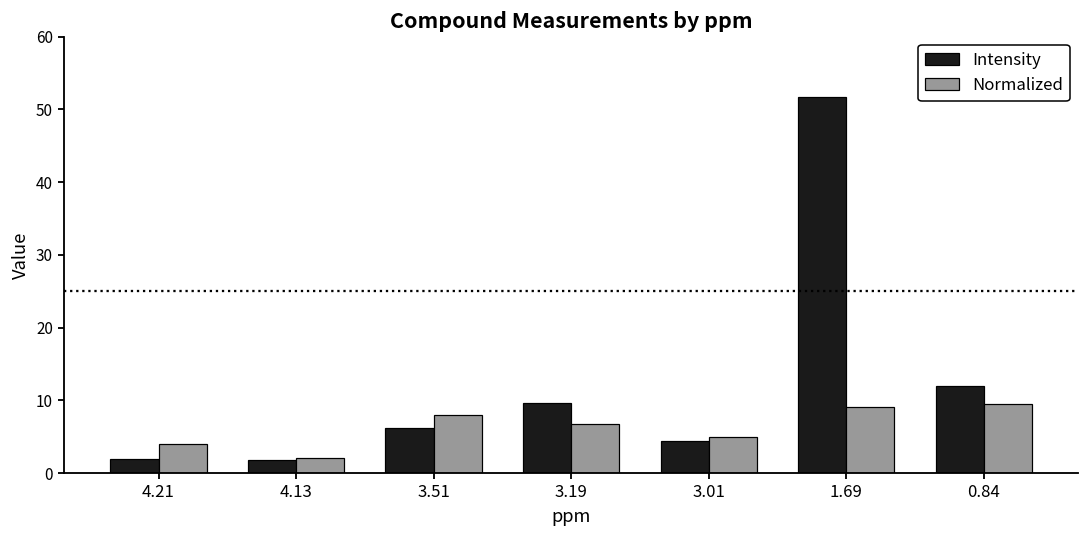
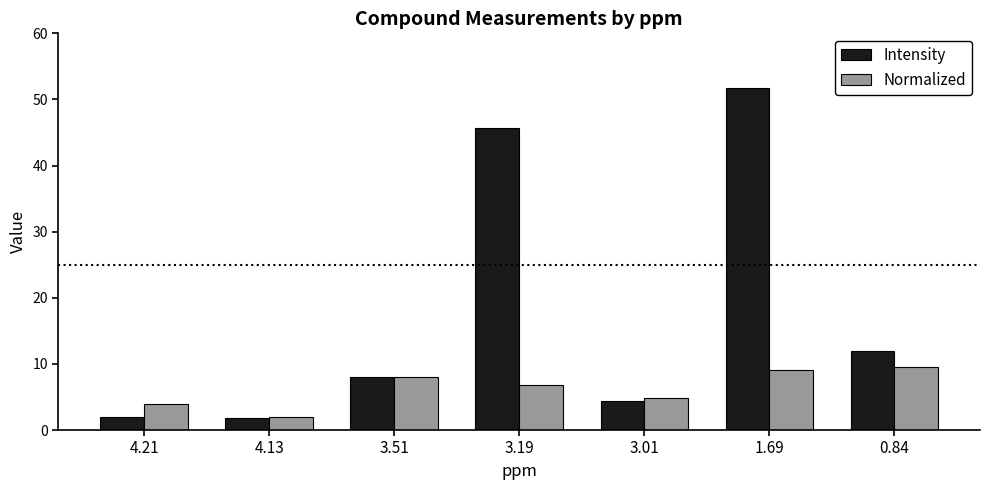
Intensity, 3.51: 6 -> 8
Intensity, 3.19: 10 -> 46
